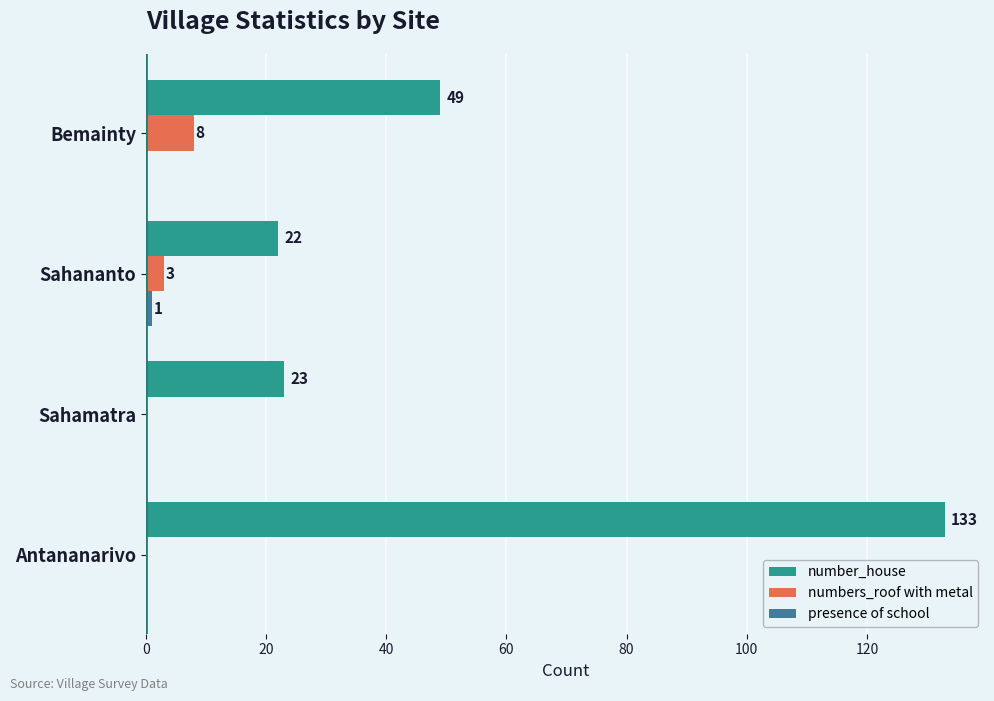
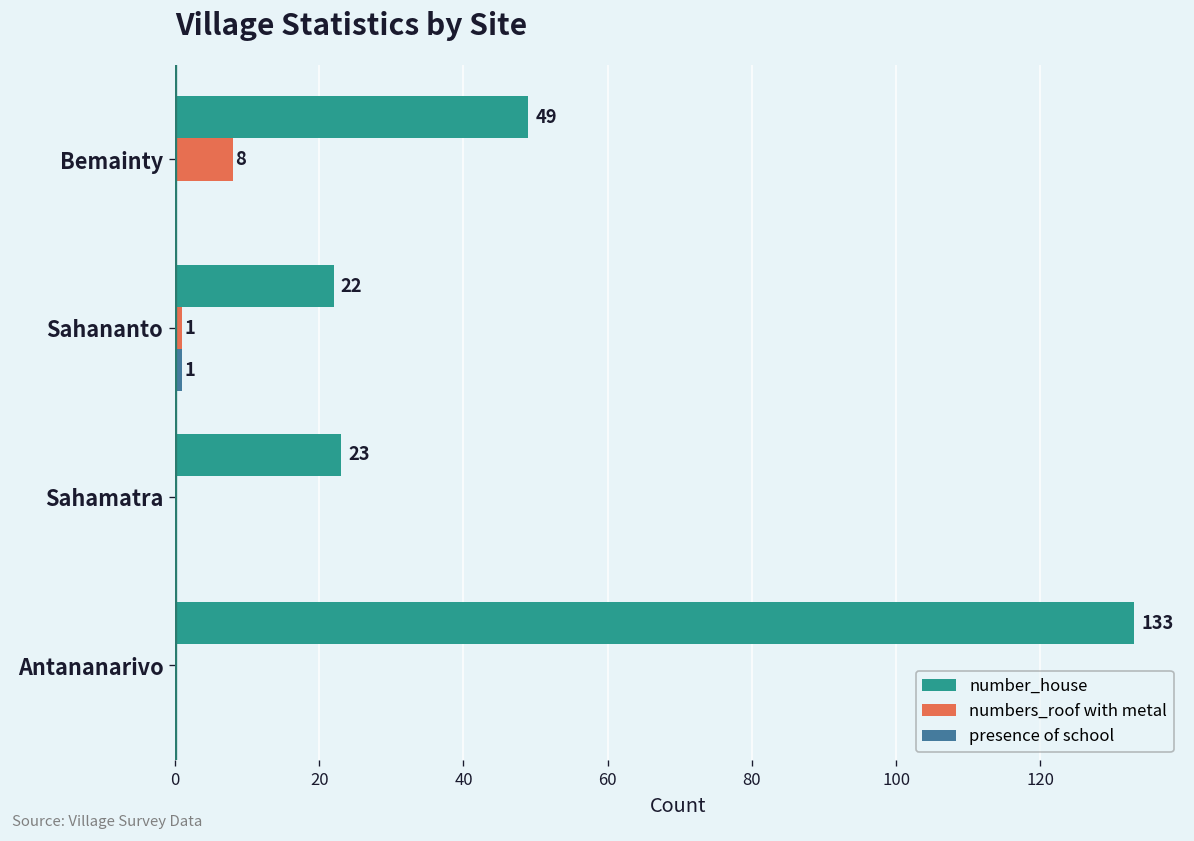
numbers_roof with metal, Sahananto: 3 -> 1
